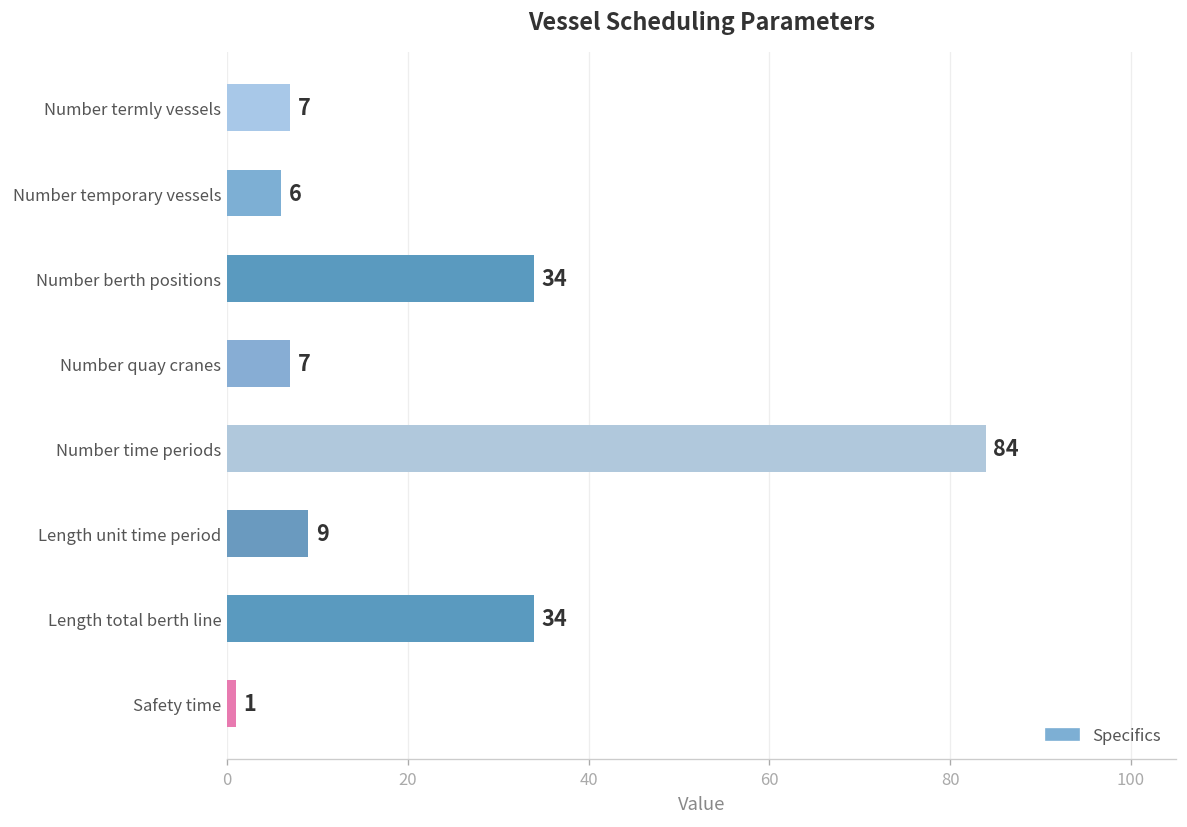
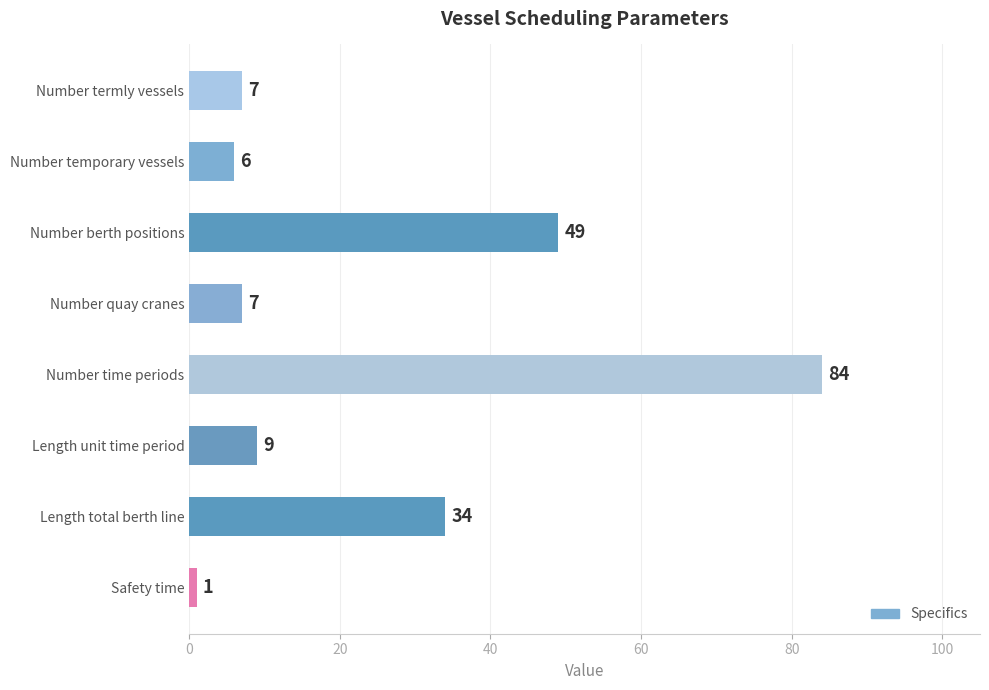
Number berth positions: 34 -> 49
